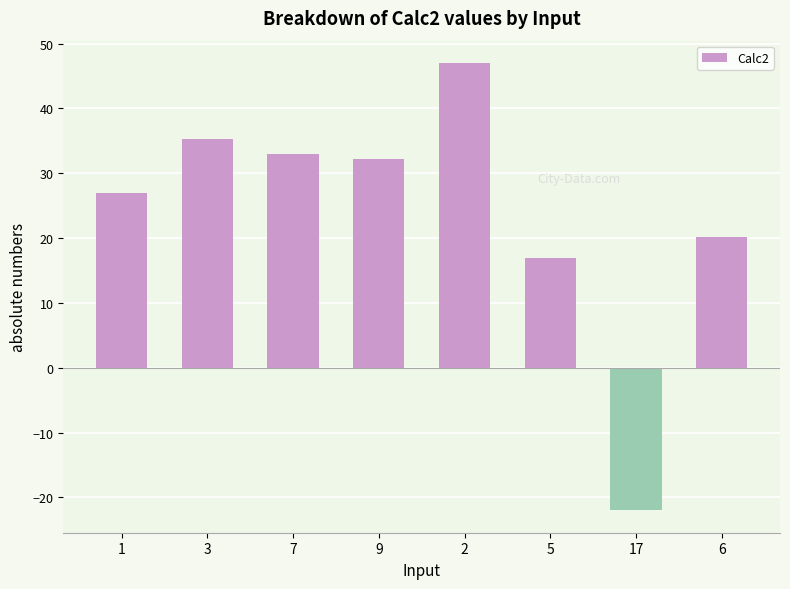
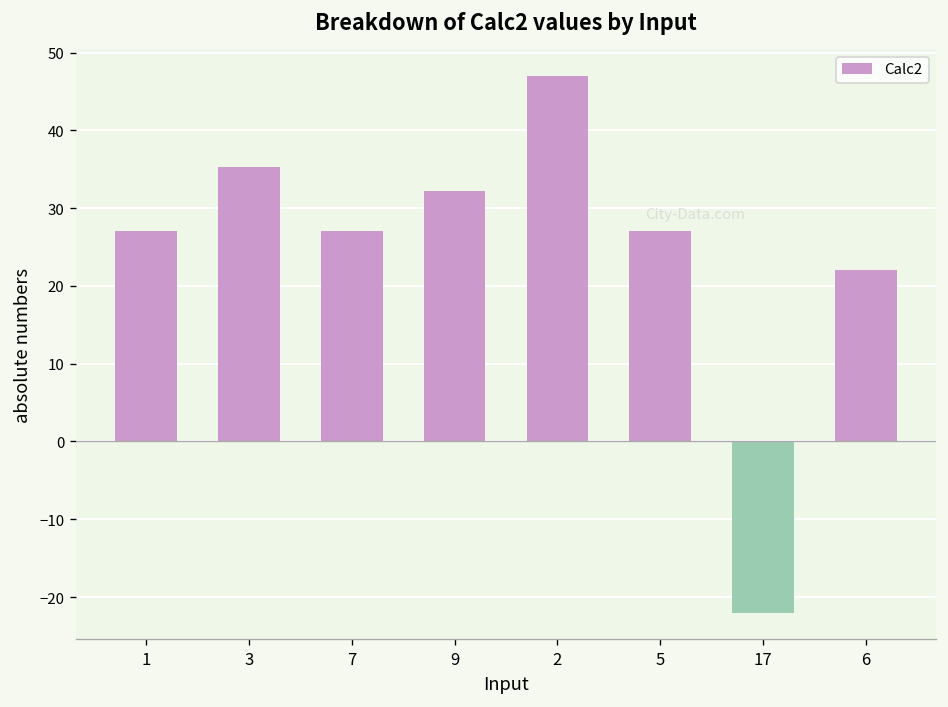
7: 33 -> 27
5: 17 -> 27
6: 20 -> 22
